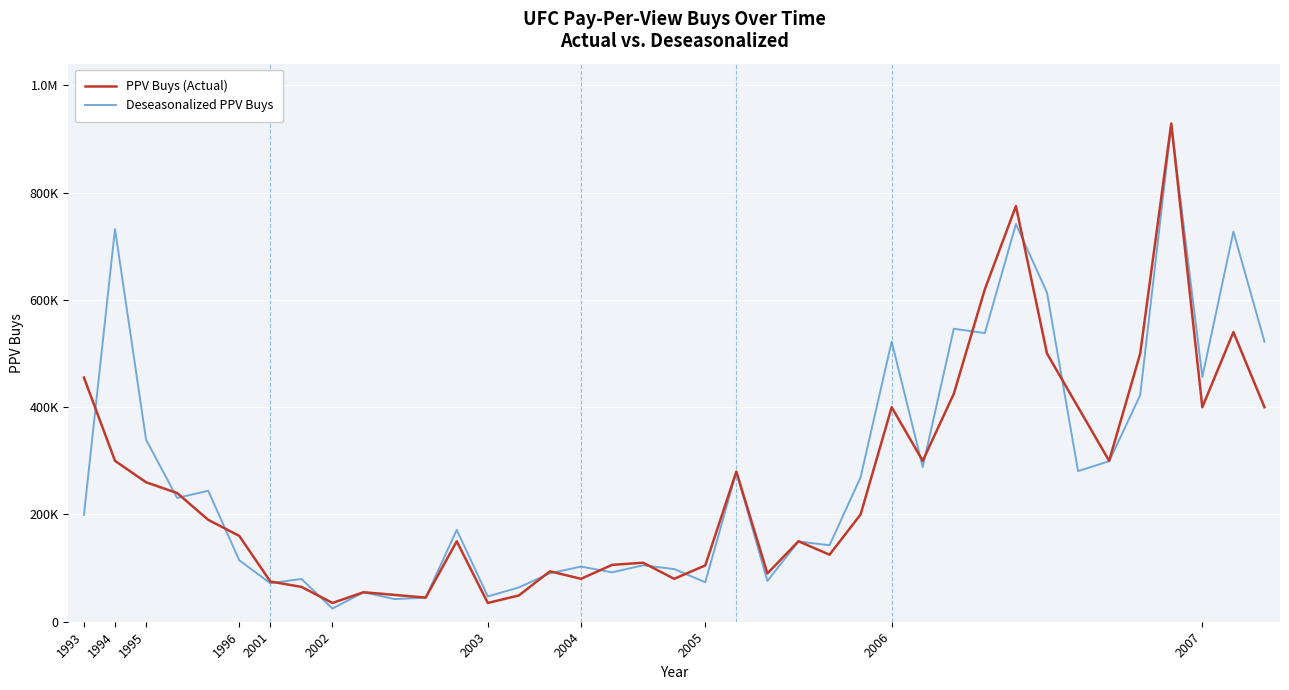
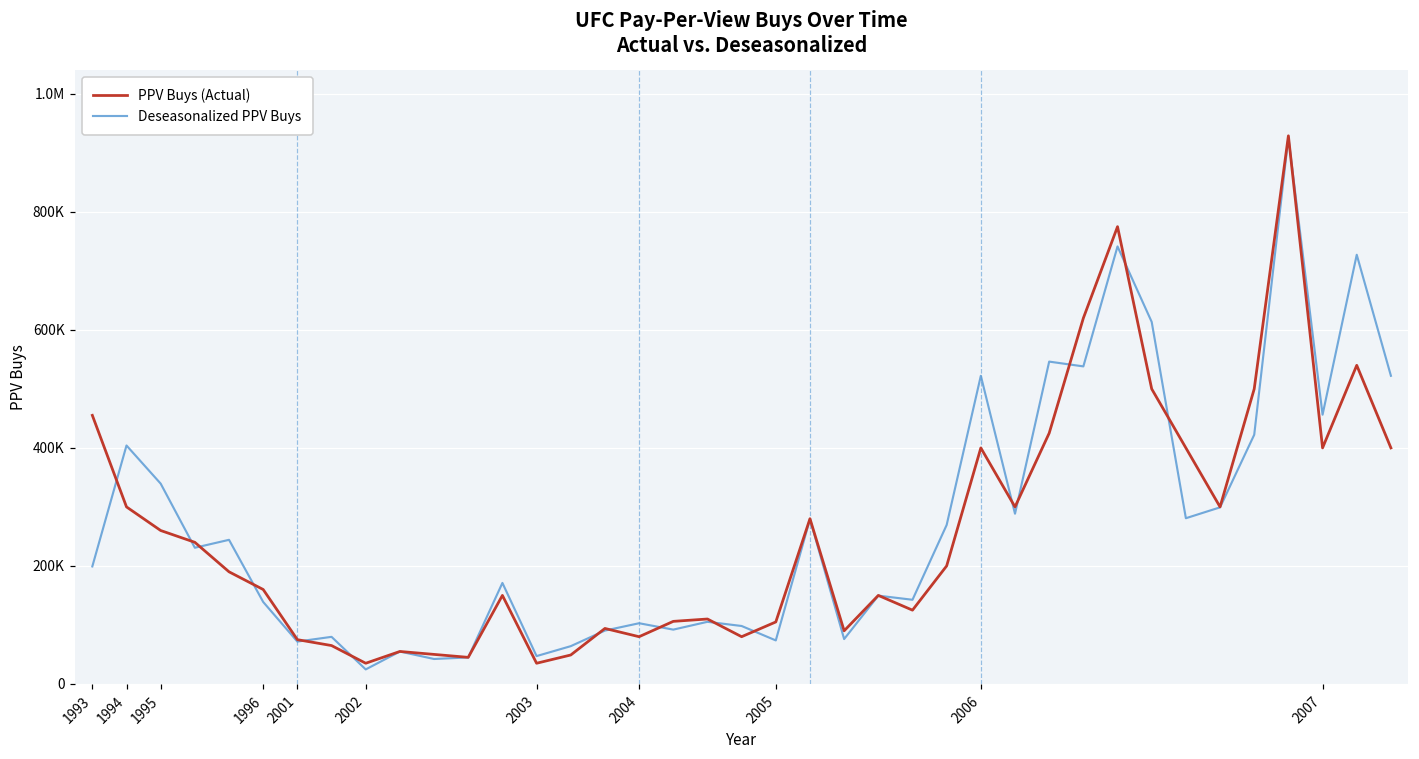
Deseasonalized PPV Buys, 1994: 730000 -> 400000
Deseasonalized PPV Buys, 1996: 110000 -> 140000
